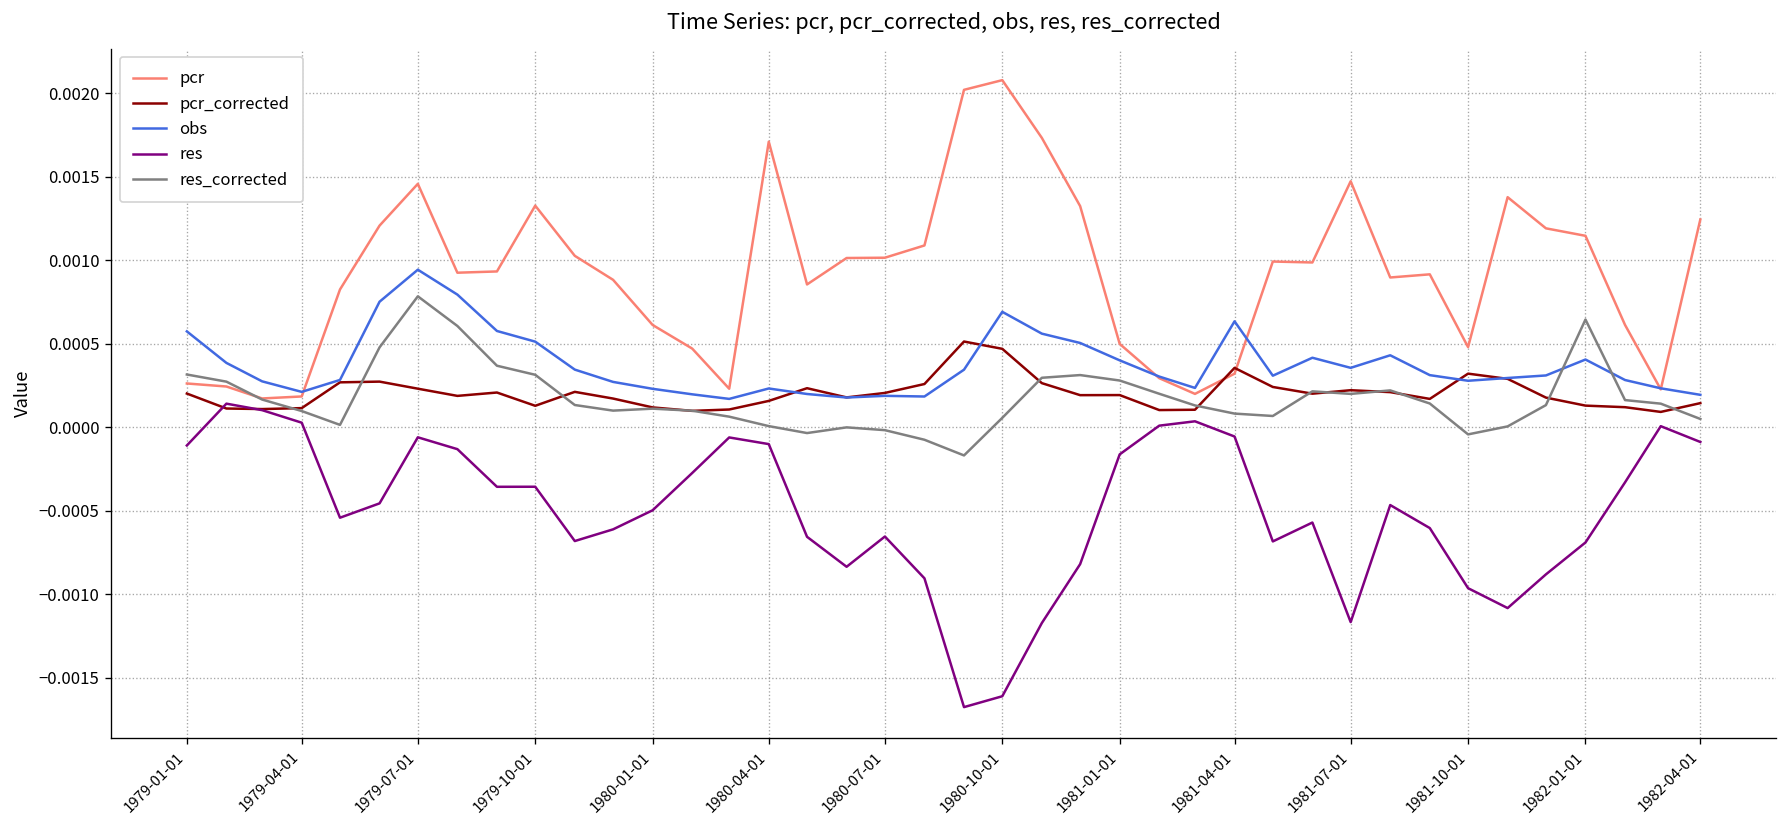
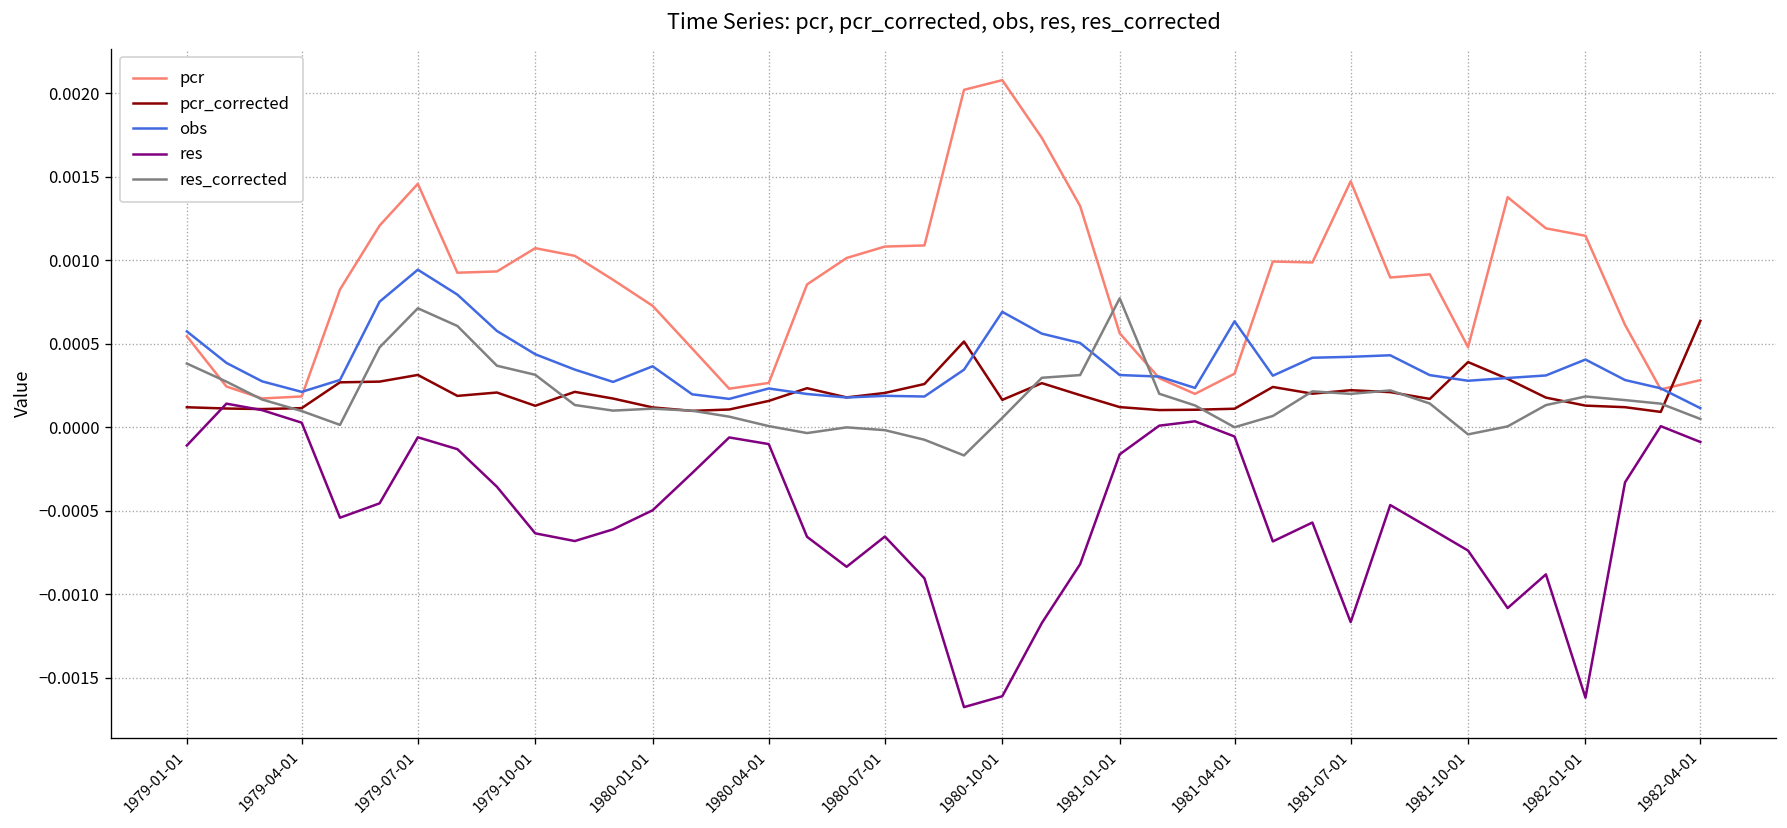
pcr, 1979-01-01: 0.00026 -> 0.00054
pcr_corrected, 1979-01-01: 0.00020 -> 0.00012
res_corrected, 1979-01-01: 0.00032 -> 0.00038
pcr_corrected, 1979-07-01: 0.00023 -> 0.00031
res_corrected, 1979-07-01: 0.00078 -> 0.00071
pcr, 1979-10-01: 0.00133 -> 0.00107
obs, 1979-10-01: 0.00051 -> 0.00044
res, 1979-10-01: -0.00036 -> -0.00063
pcr, 1980-01-01: 0.00061 -> 0.00073
obs, 1980-01-01: 0.00023 -> 0.00036
pcr, 1980-04-01: 0.00171 -> 0.00027
pcr, 1980-07-01: 0.00101 -> 0.00108
pcr_corrected, 1980-10-01: 0.00047 -> 0.00016
pcr, 1981-01-01: 0.00050 -> 0.00056
pcr_corrected, 1981-01-01: 0.00019 -> 0.00012
obs, 1981-01-01: 0.00040 -> 0.00031
res_corrected, 1981-01-01: 0.00028 -> 0.00077
pcr_corrected, 1981-04-01: 0.00036 -> 0.00011
res_corrected, 1981-04-01: 0.0001 -> 0.0000
obs, 1981-07-01: 0.00036 -> 0.00042
pcr_corrected, 1981-10-01: 0.00032 -> 0.00039
res, 1981-10-01: -0.00096 -> -0.00074
res, 1982-01-01: -0.00069 -> -0.00162
res_corrected, 1982-01-01: 0.00064 -> 0.00018
pcr, 1982-04-01: 0.00124 -> 0.00028
pcr_corrected, 1982-04-01: 0.00014 -> 0.00064
obs, 1982-04-01: 0.00019 -> 0.00011
